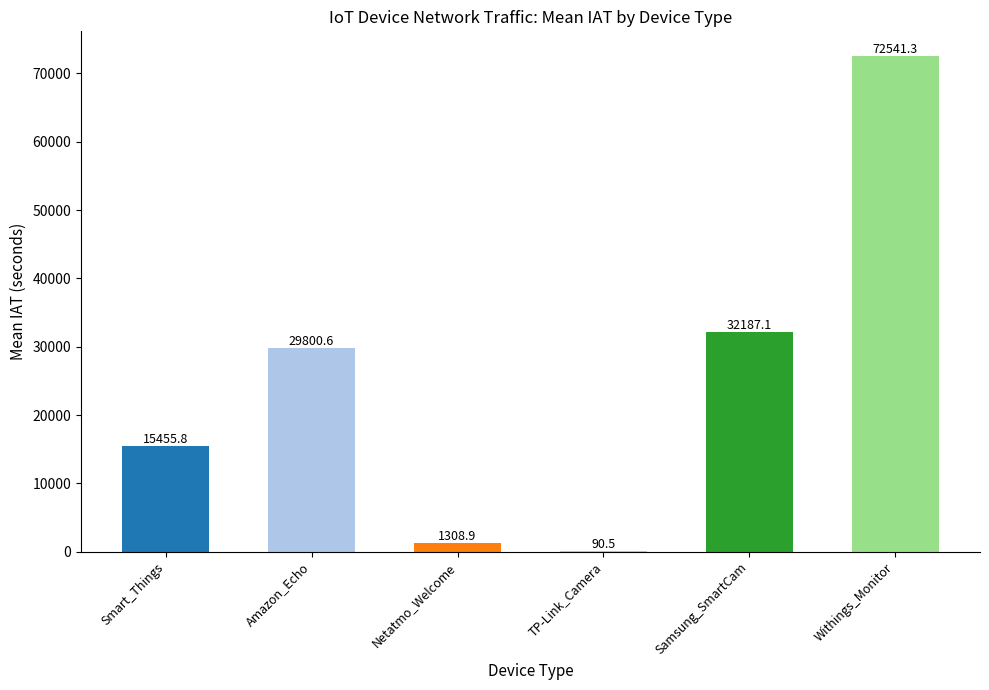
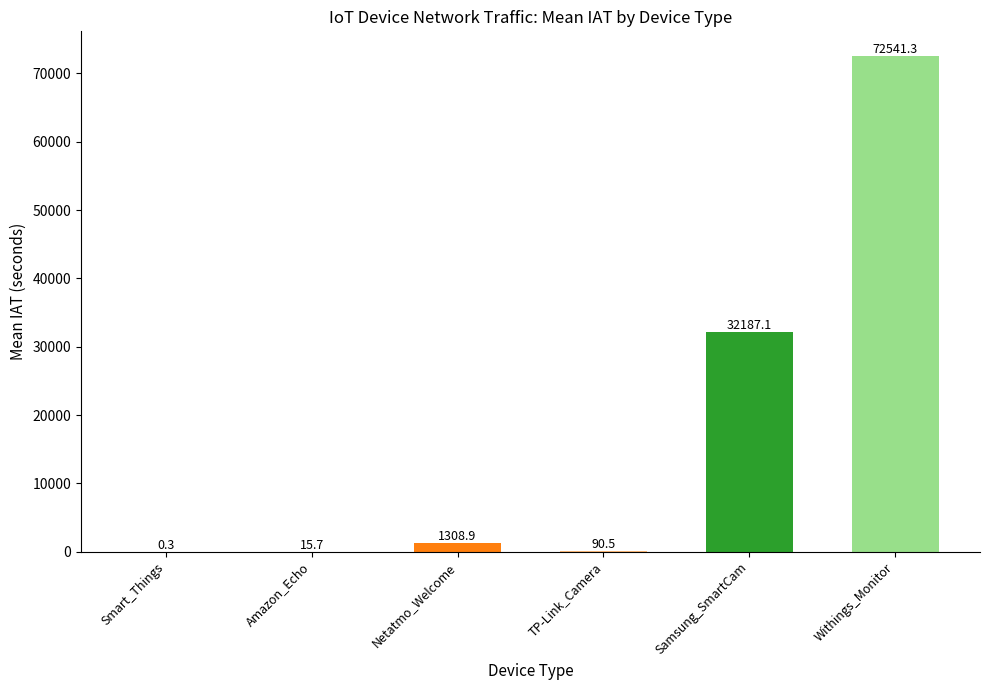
Smart_Things: 15455.8 -> 0.3
Amazon_Echo: 29800.6 -> 15.7
